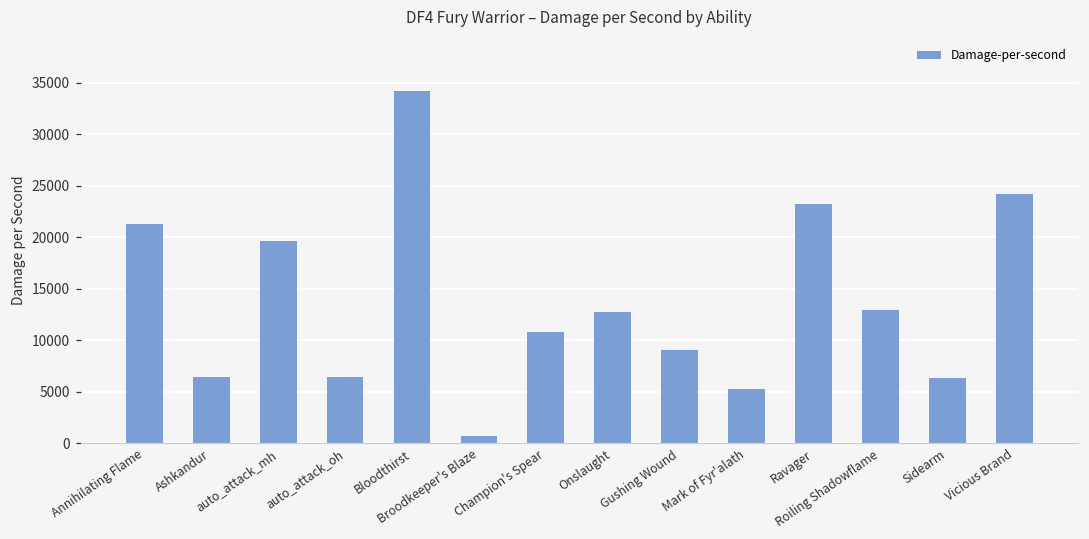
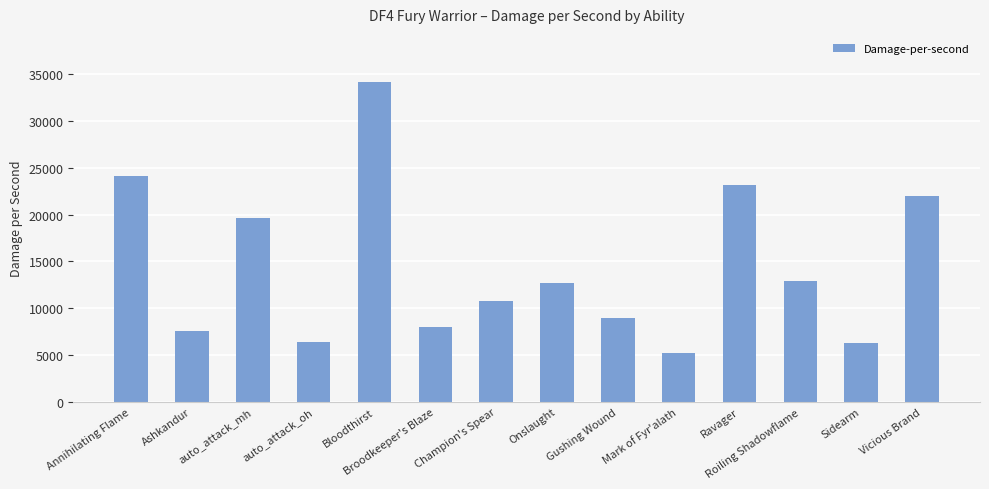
Annihilating Flame: 21000 -> 24000
Ashkandur: 6000 -> 8000
Broodkeeper's Blaze: 1000 -> 8000
Vicious Brand: 24000 -> 22000
